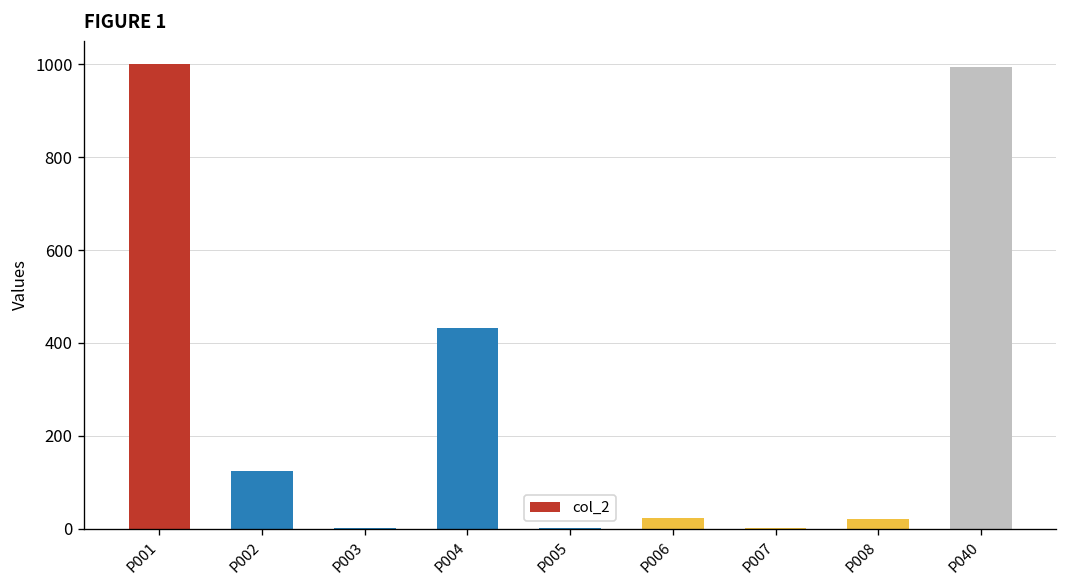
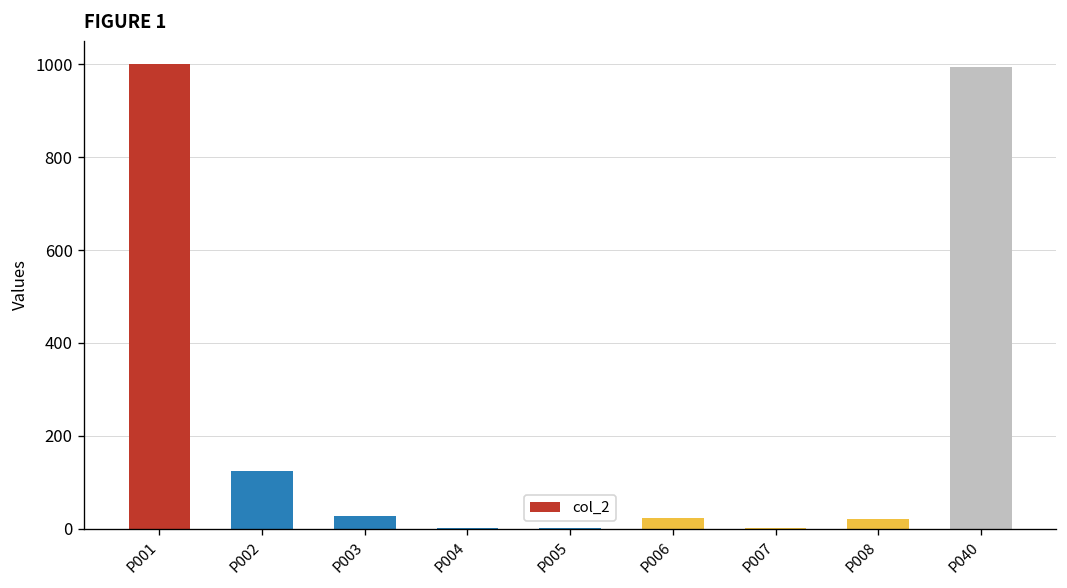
P003: 0 -> 30
P004: 430 -> 0
